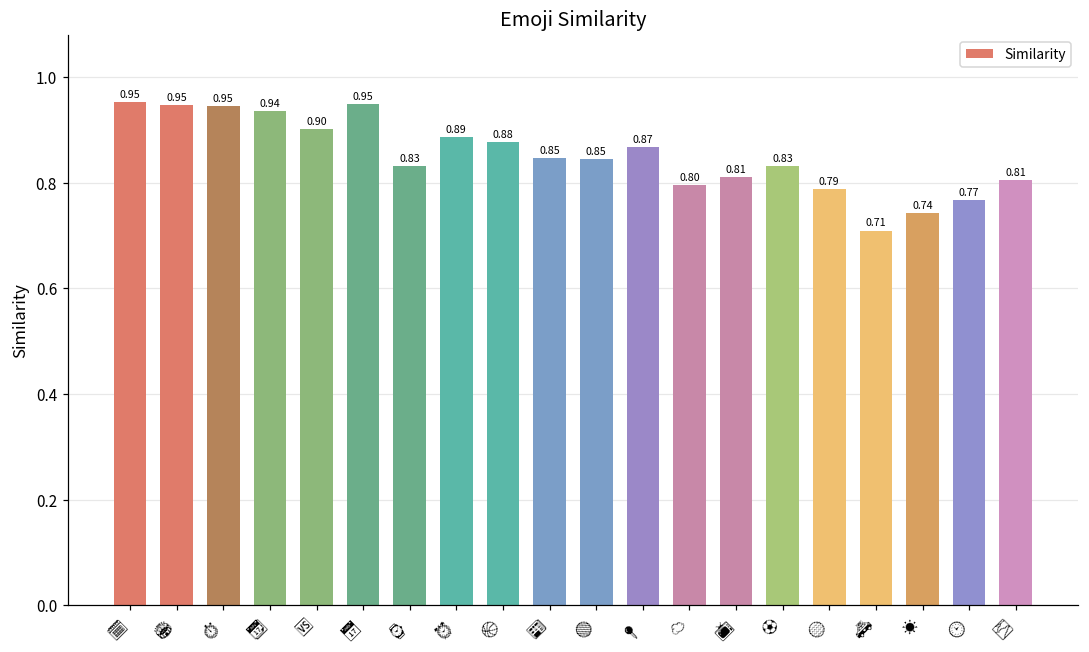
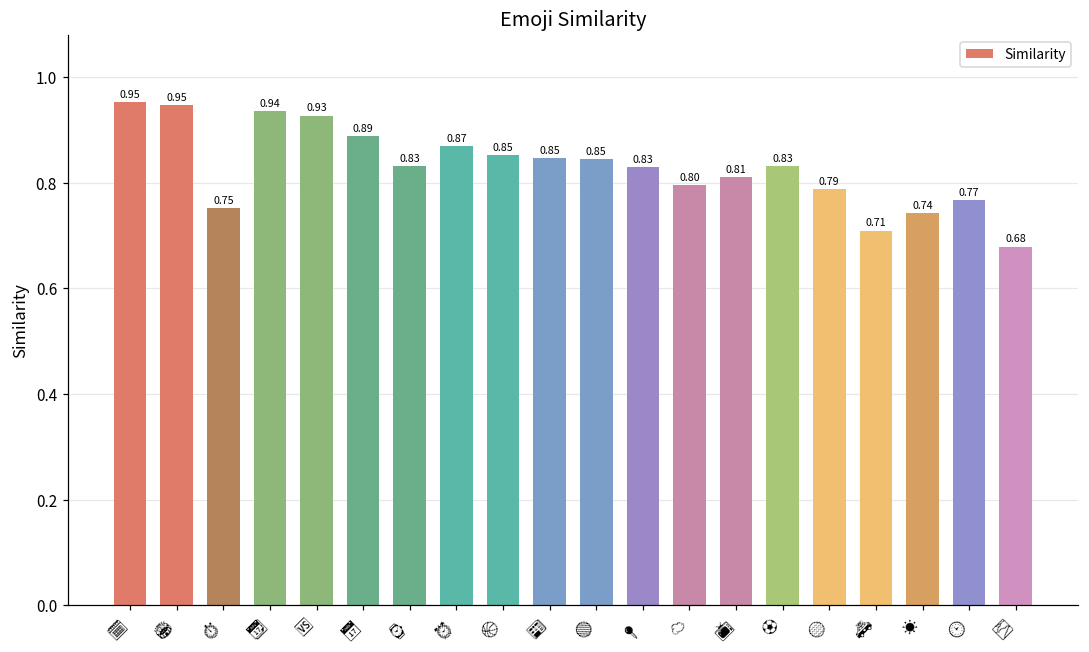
⏱: 0.95 -> 0.75
🆚: 0.90 -> 0.93
📅: 0.95 -> 0.89
⏰: 0.89 -> 0.87
🏀: 0.88 -> 0.85
📍: 0.87 -> 0.83
🌫: 0.81 -> 0.68
